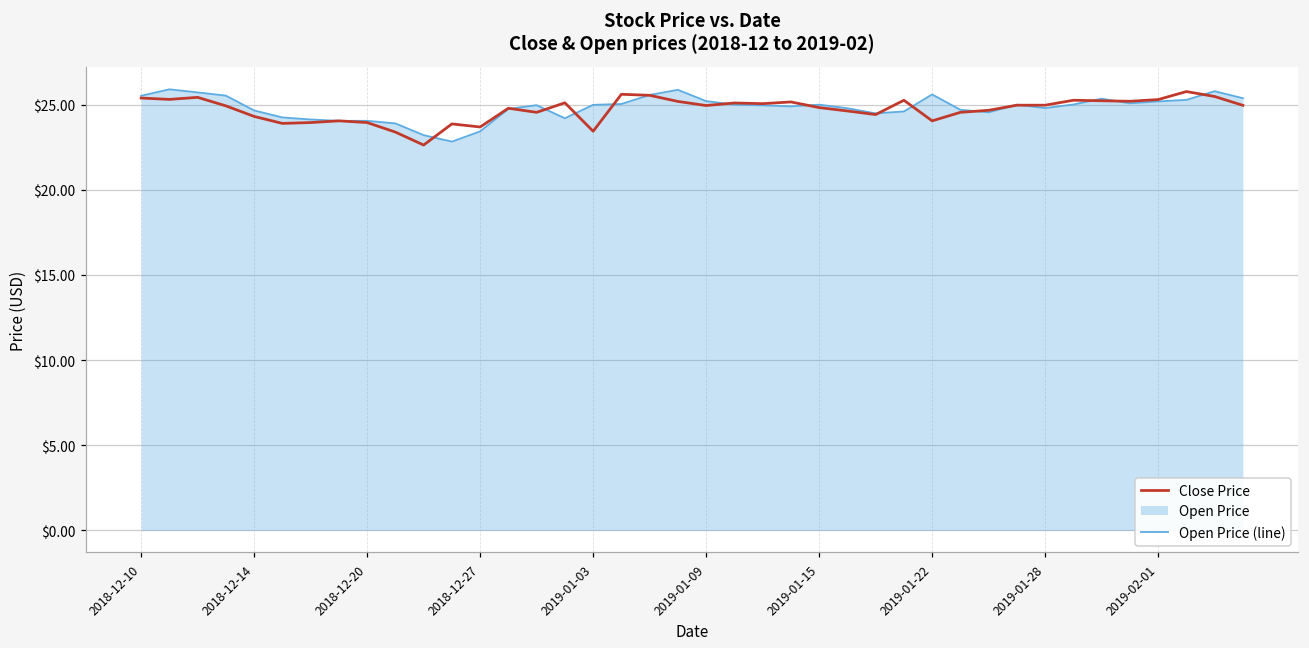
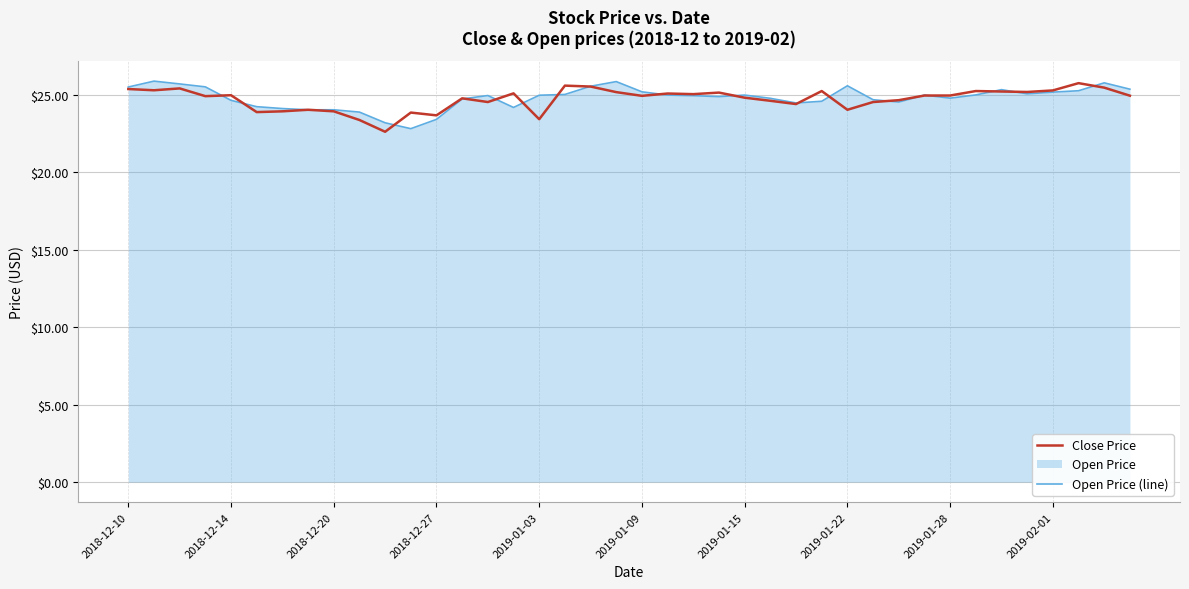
Close Price, 2018-12-14: $24.3 -> $25.0
